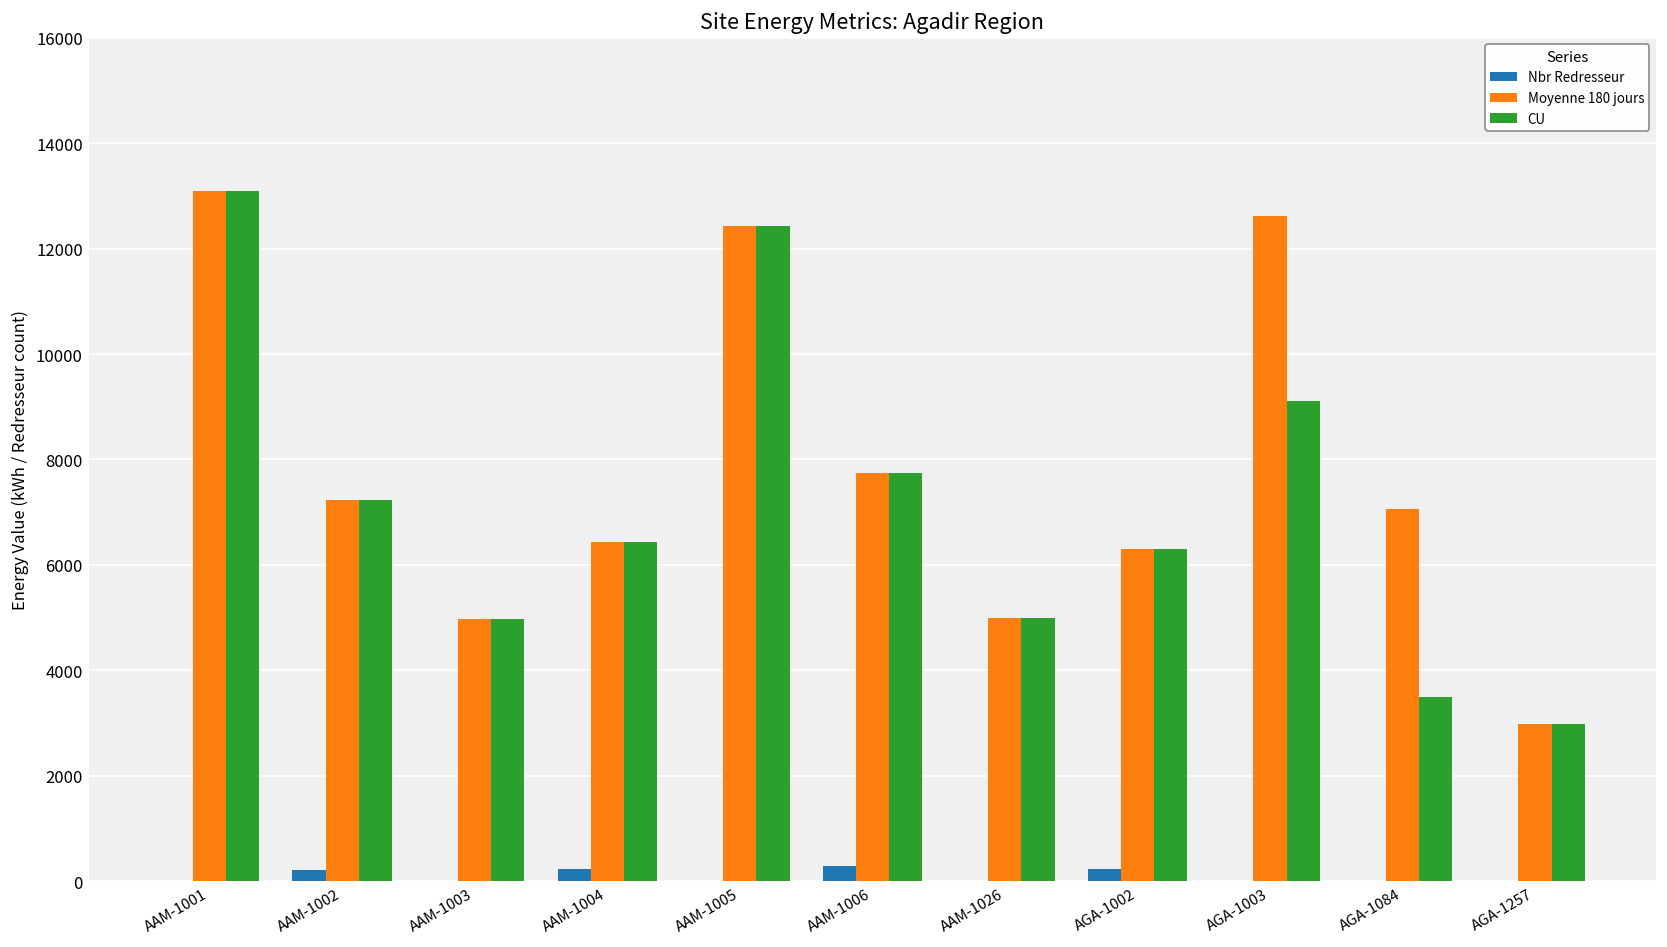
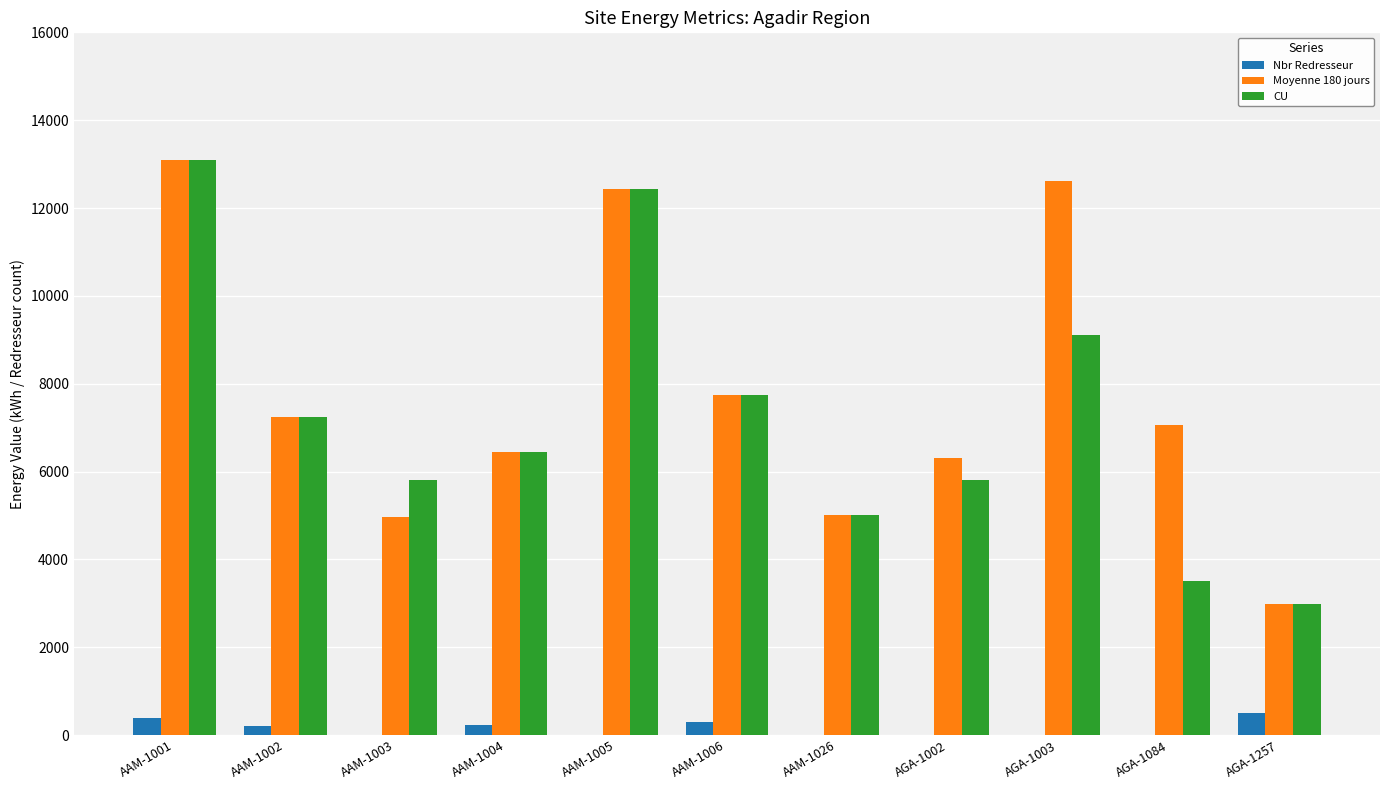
Nbr Redresseur, AAM-1001: 0 -> 400
CU, AAM-1003: 5000 -> 5800
Nbr Redresseur, AGA-1002: 200 -> 0
CU, AGA-1002: 6300 -> 5800
Nbr Redresseur, AGA-1257: 0 -> 500
